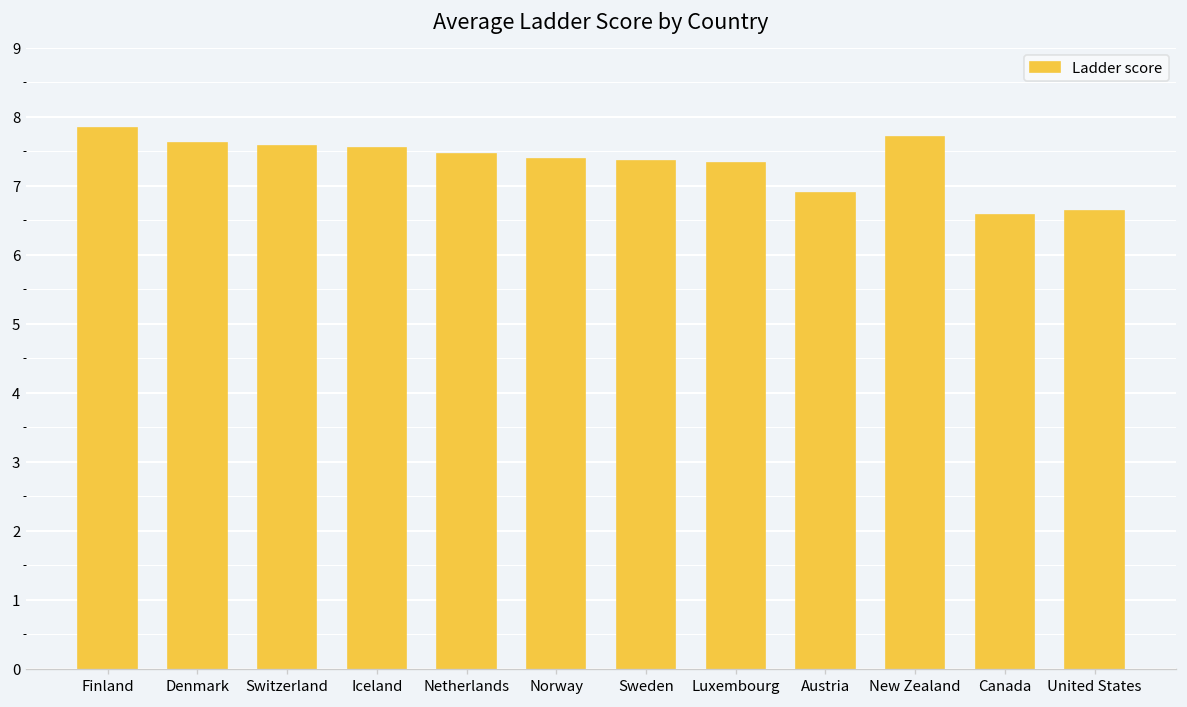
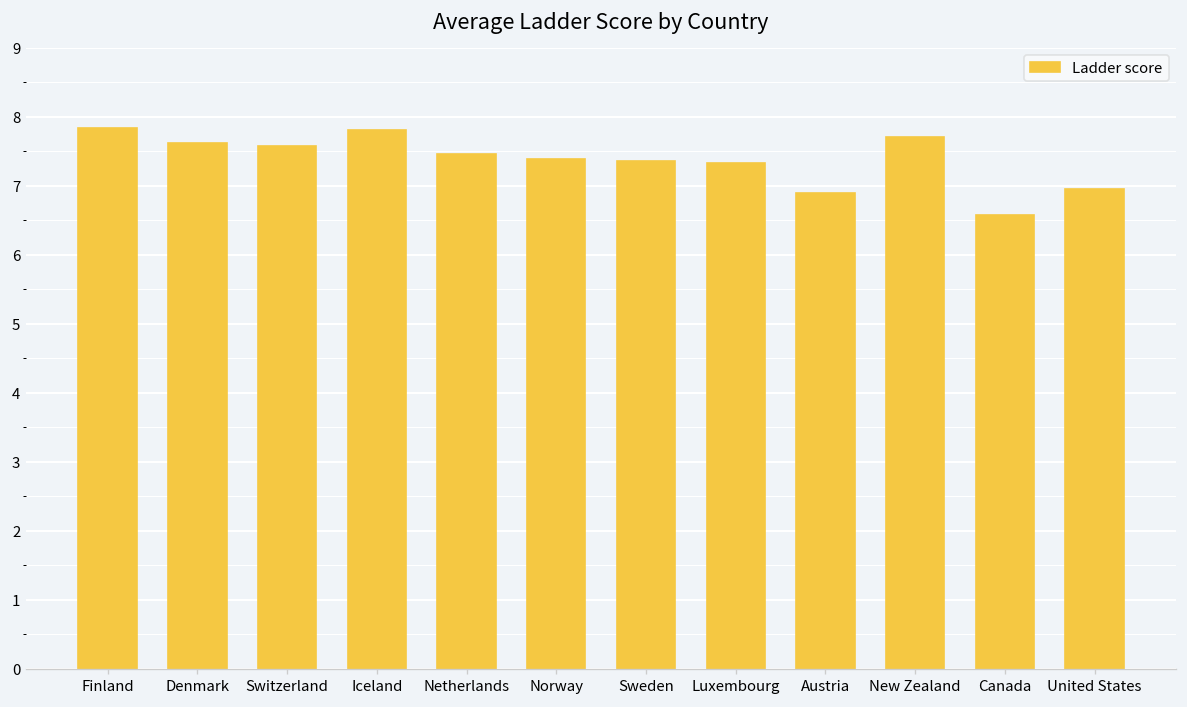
Iceland: 7.6 -> 7.8
United States: 6.6 -> 7.0
